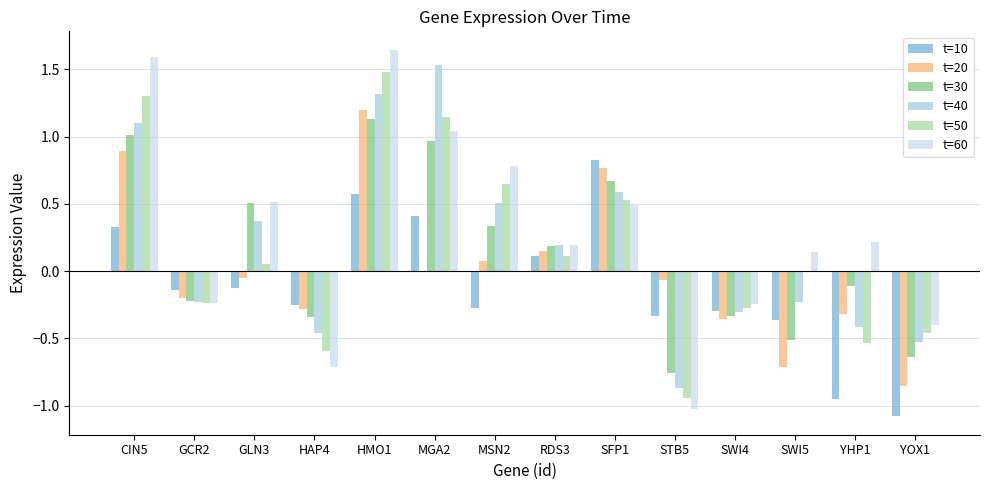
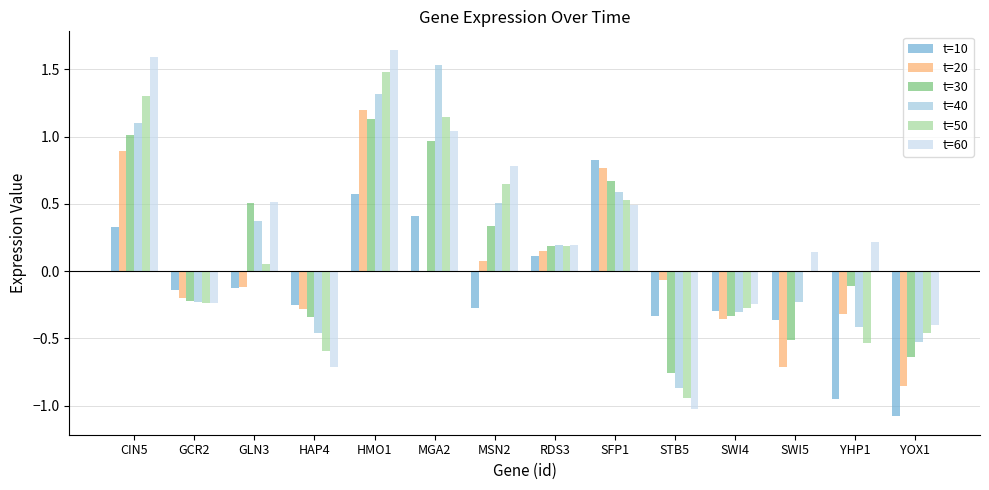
t=20, GLN3: -0.05 -> -0.12
t=50, RDS3: 0.11 -> 0.18
